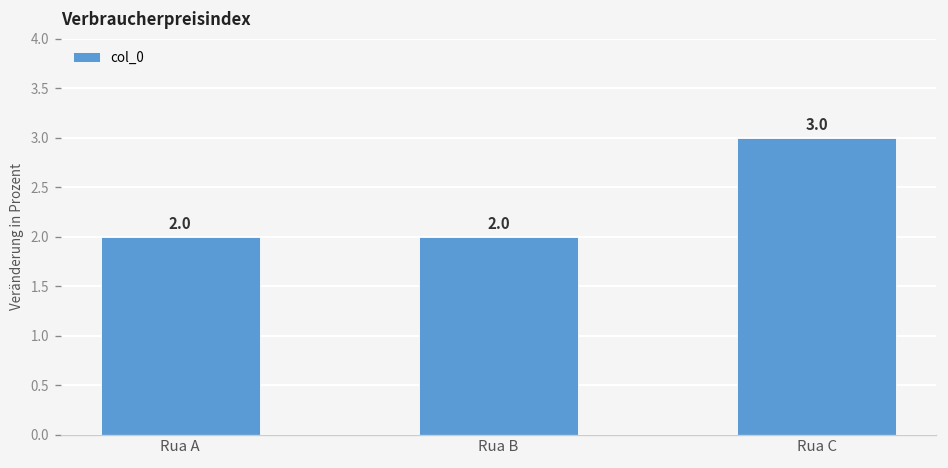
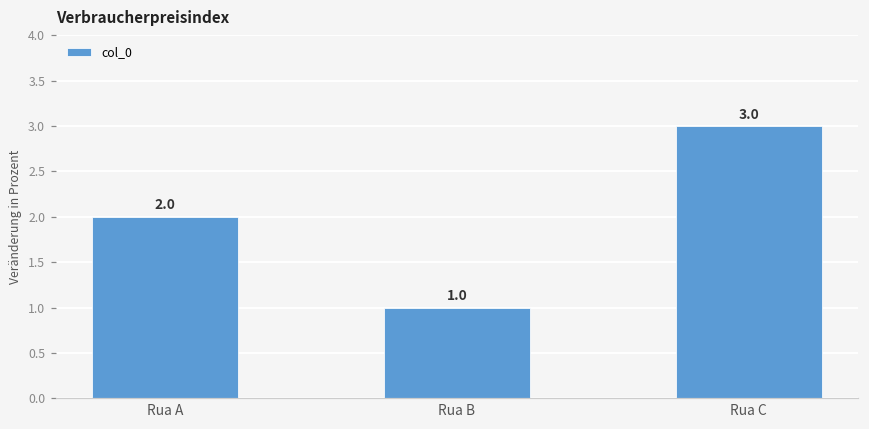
Rua B: 2.0 -> 1.0
